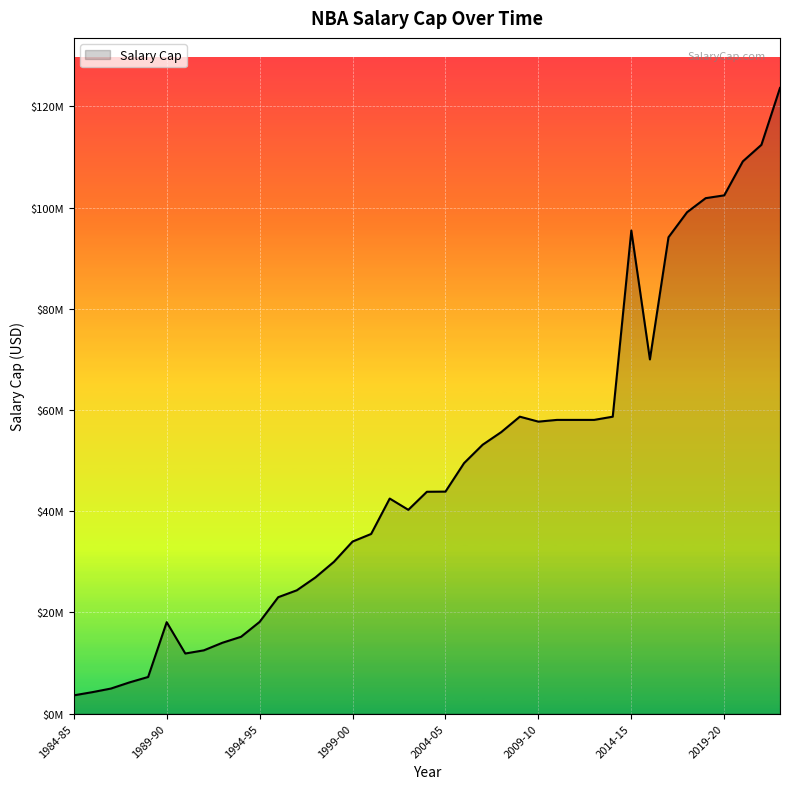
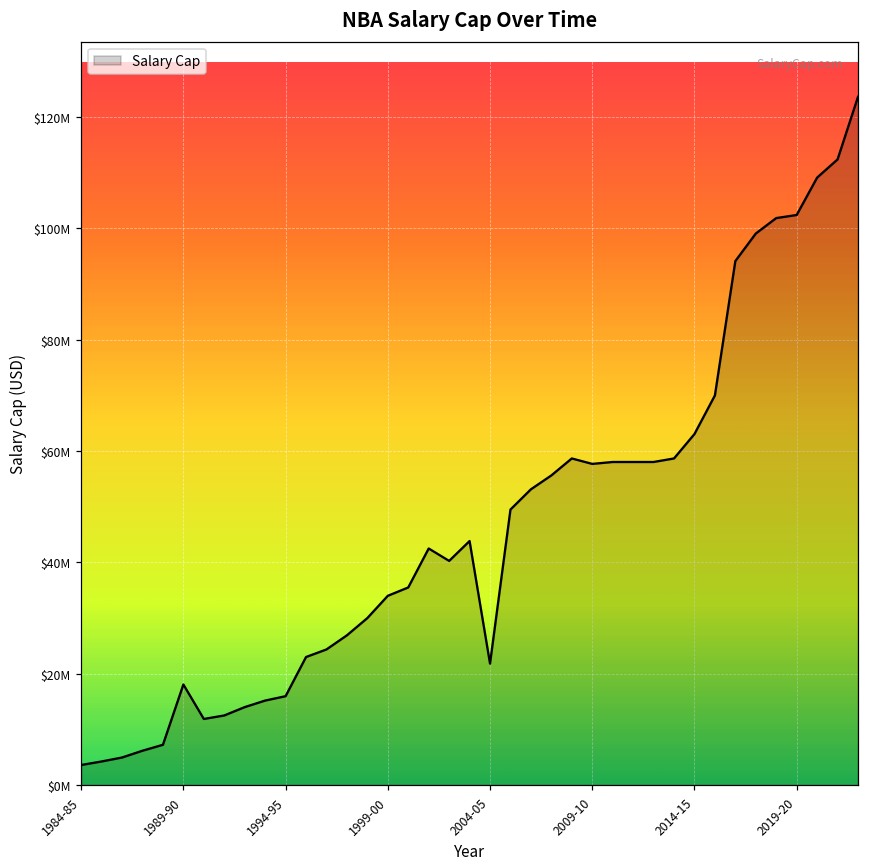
1994-95: $18000000 -> $16000000
2004-05: $44000000 -> $22000000
2014-15: $95000000 -> $63000000
